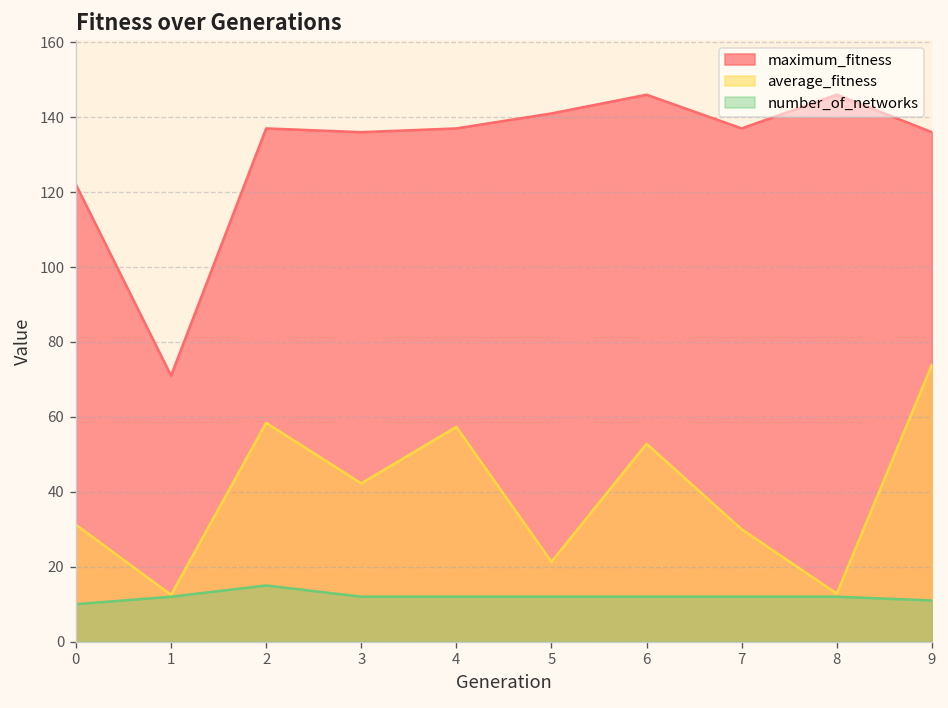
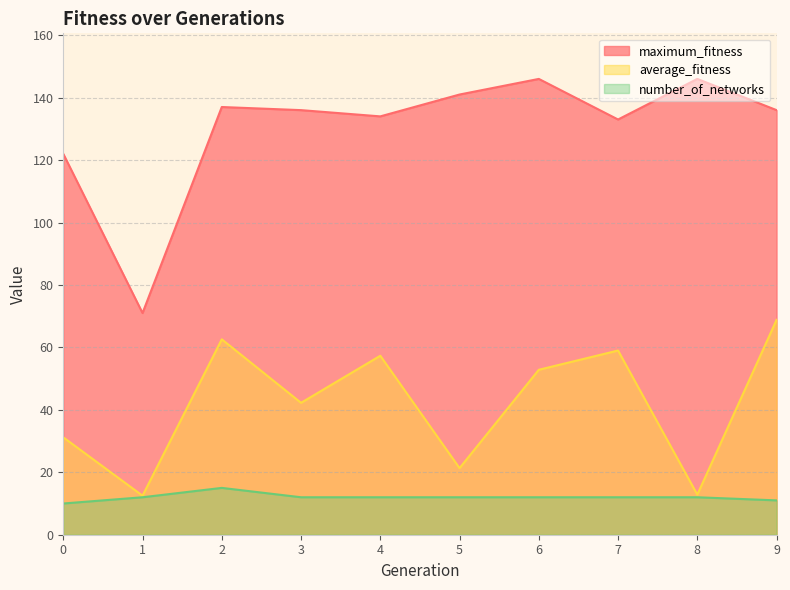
average_fitness, 2: 58 -> 63
maximum_fitness, 4: 137 -> 134
maximum_fitness, 7: 137 -> 133
average_fitness, 7: 30 -> 59
average_fitness, 9: 74 -> 69
